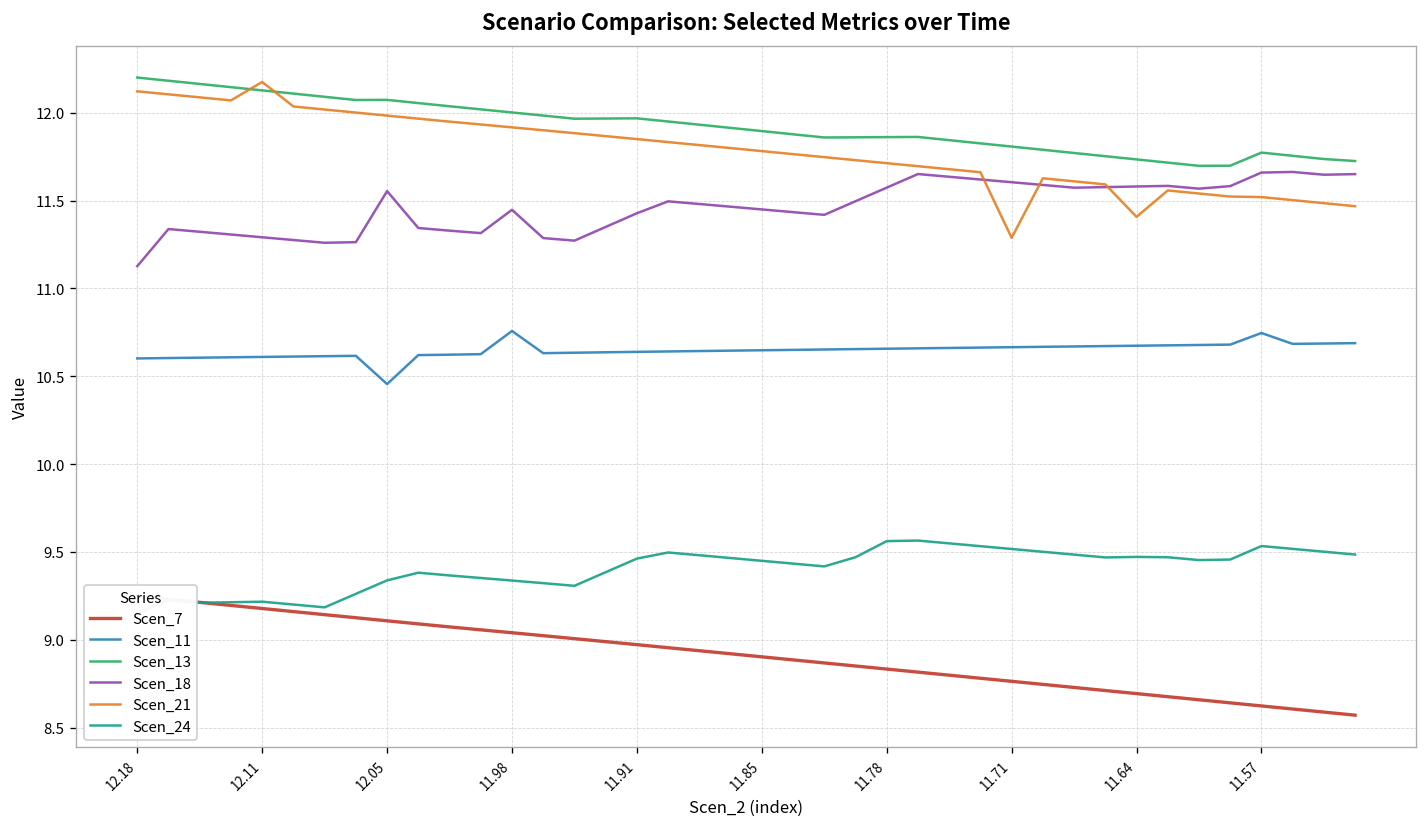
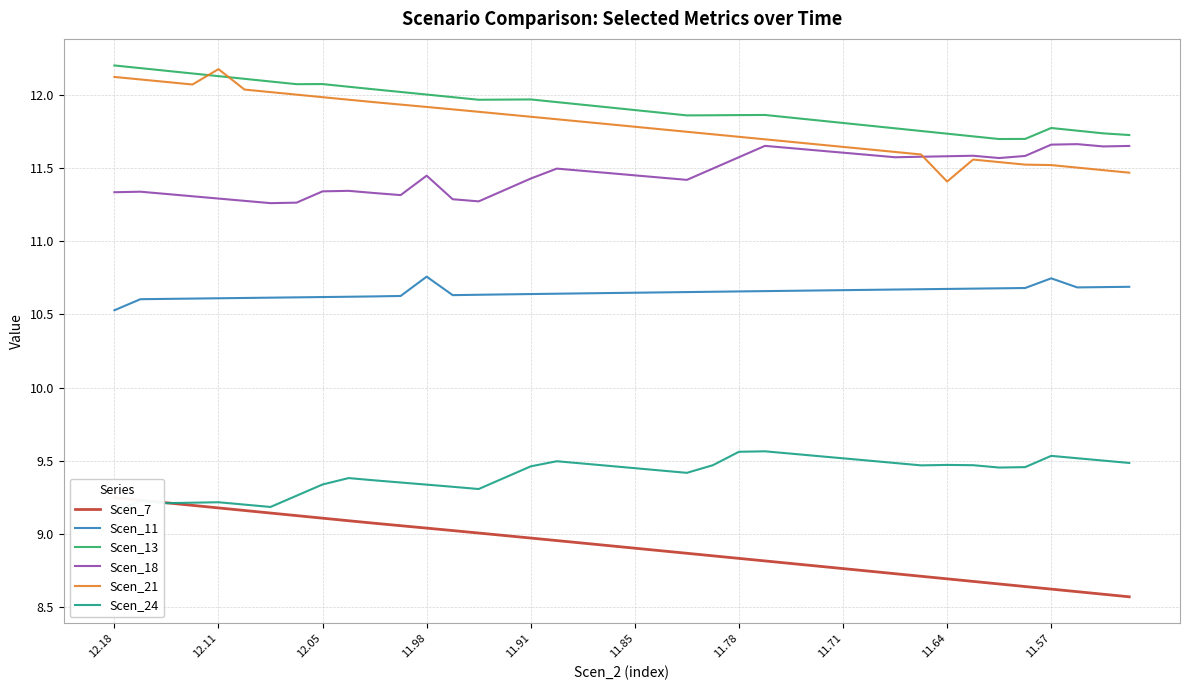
Scen_11, 12.18: 10.60 -> 10.53
Scen_18, 12.18: 11.13 -> 11.33
Scen_11, 12.05: 10.46 -> 10.62
Scen_18, 12.05: 11.55 -> 11.34
Scen_21, 11.71: 11.29 -> 11.64
